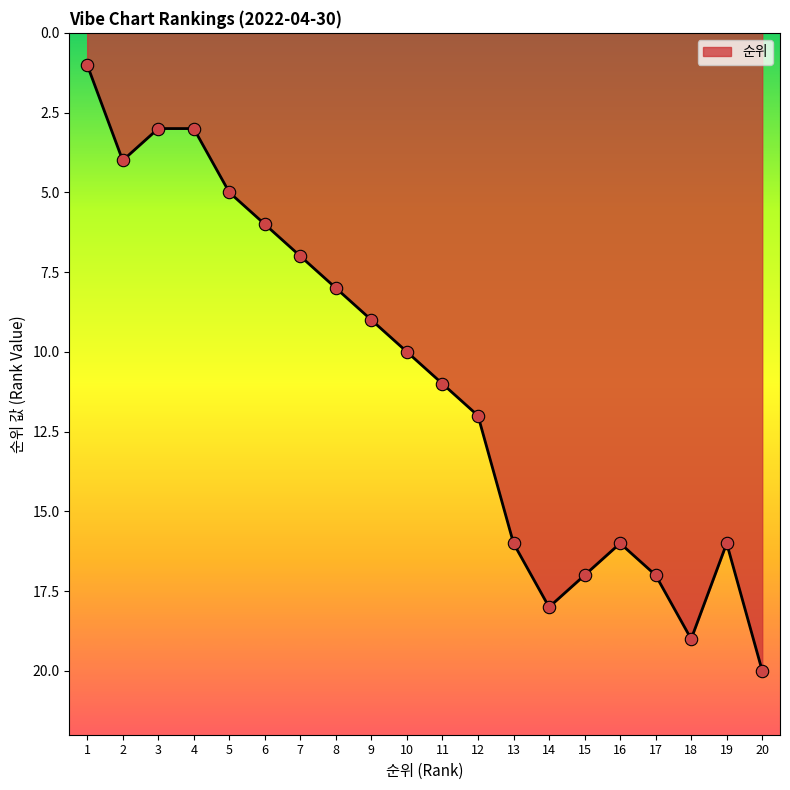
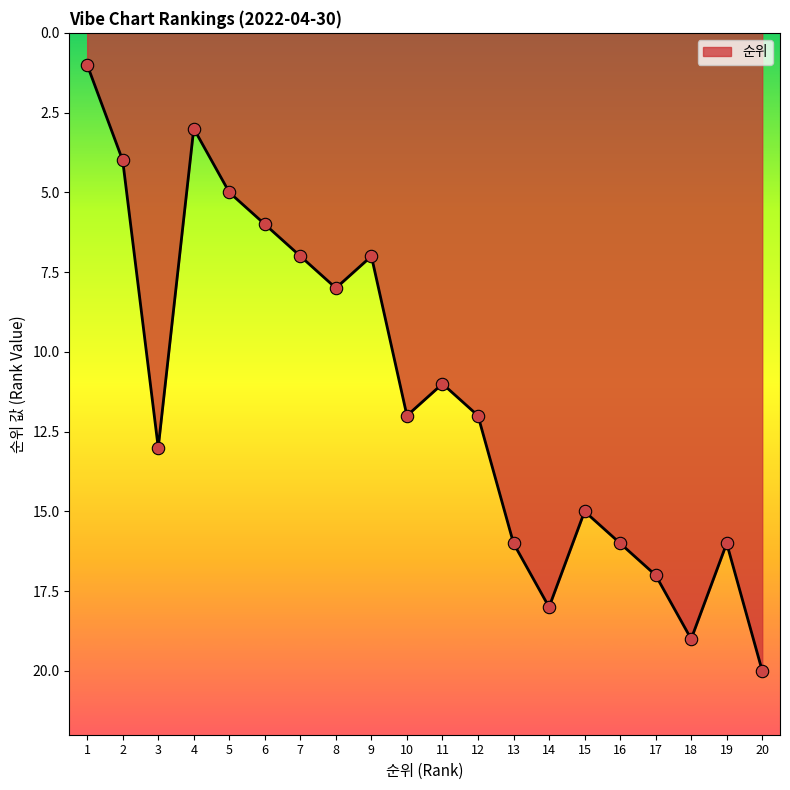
3: 3 -> 13
9: 9 -> 7
10: 10 -> 12
15: 17 -> 15
